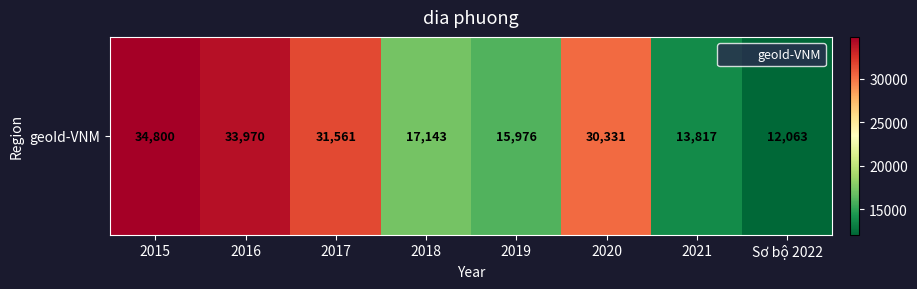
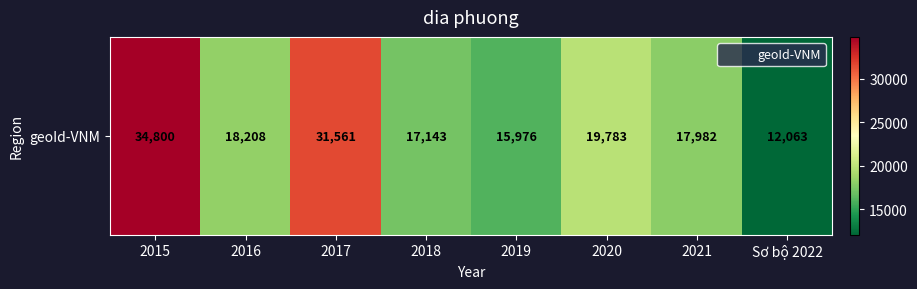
geoId-VNM, 2016: 33,970 -> 18,208
geoId-VNM, 2020: 30,331 -> 19,783
geoId-VNM, 2021: 13,817 -> 17,982
